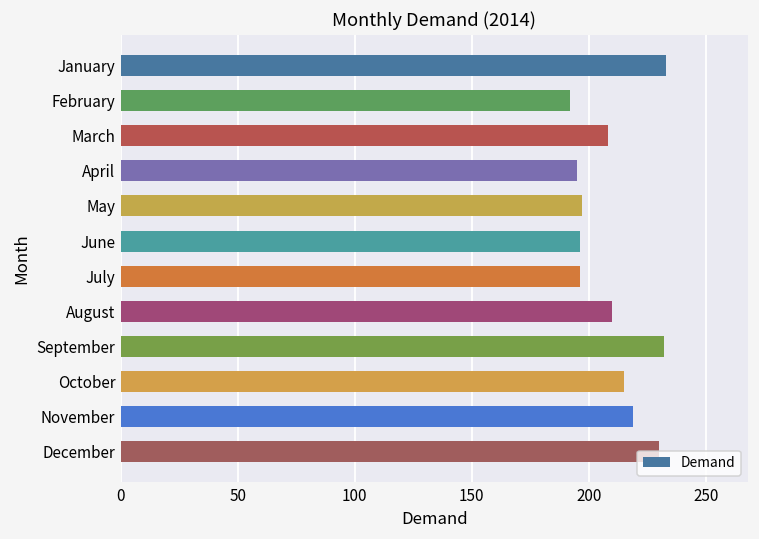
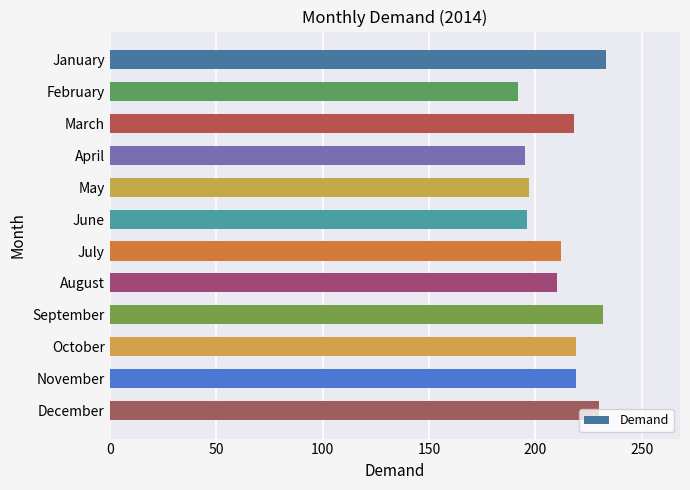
March: 208 -> 218
July: 196 -> 212
October: 215 -> 219
